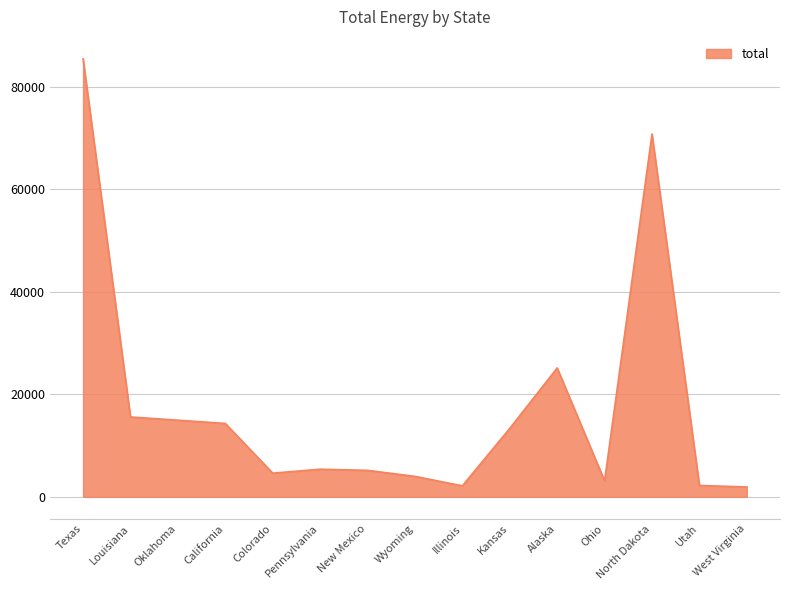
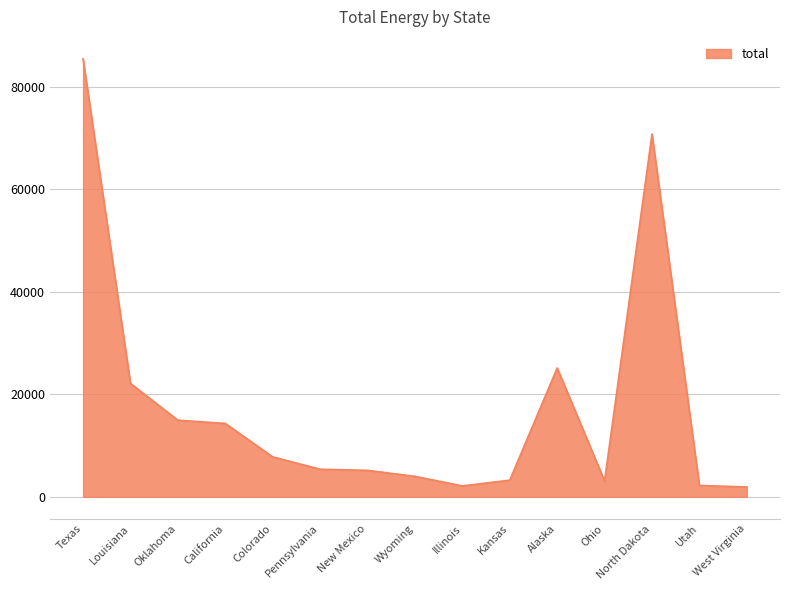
Louisiana: 16000 -> 22000
Colorado: 5000 -> 8000
Kansas: 13000 -> 3000
